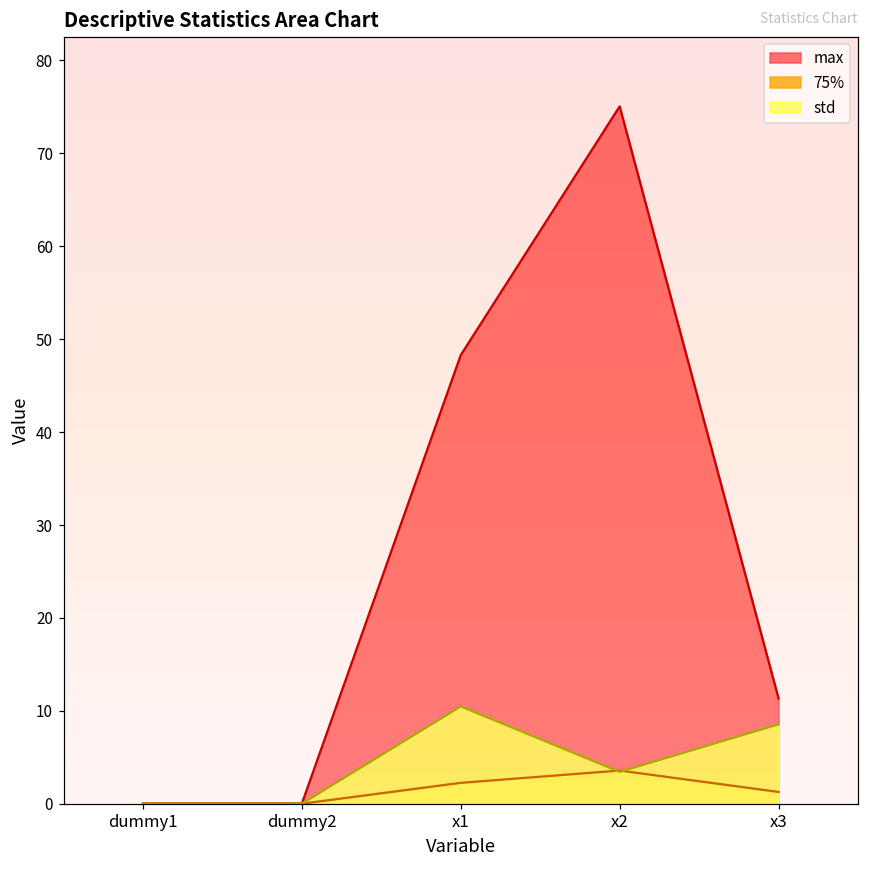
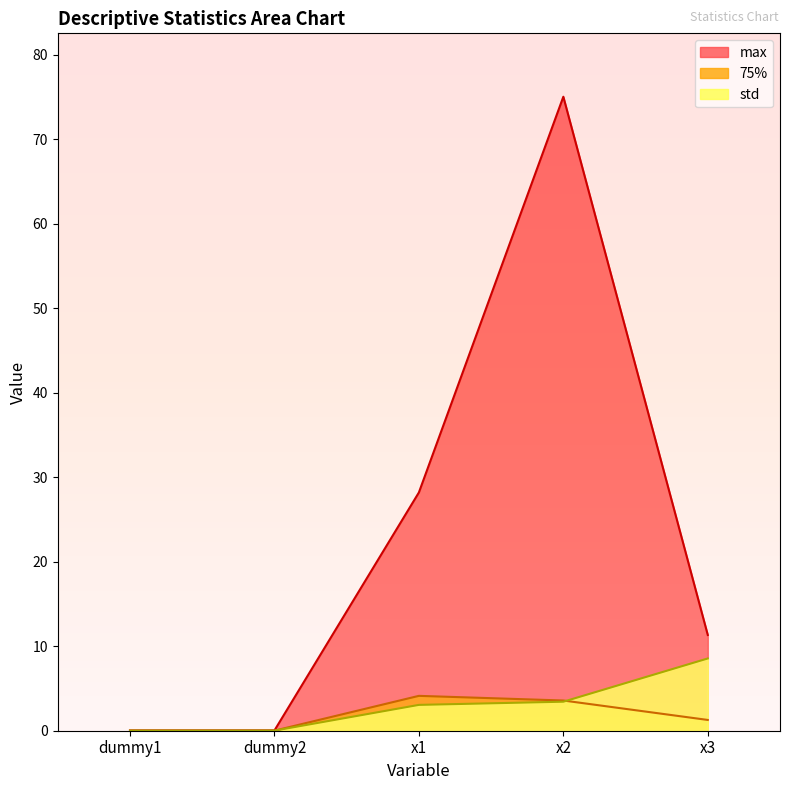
max, x1: 48 -> 28
75%, x1: 2 -> 4
std, x1: 10 -> 3
